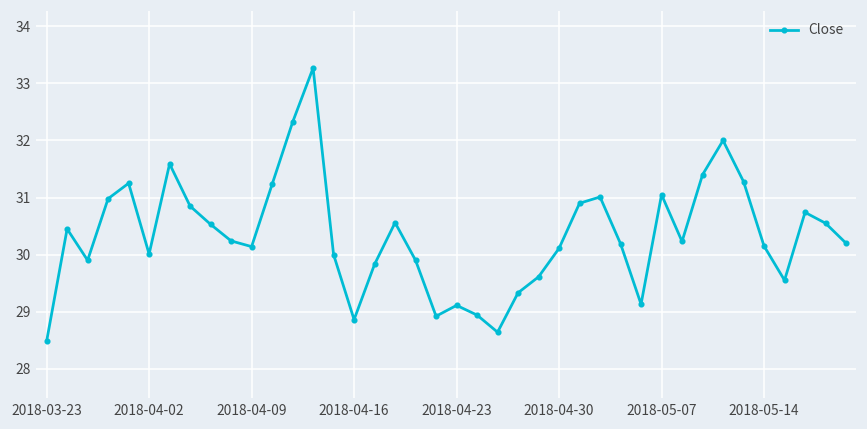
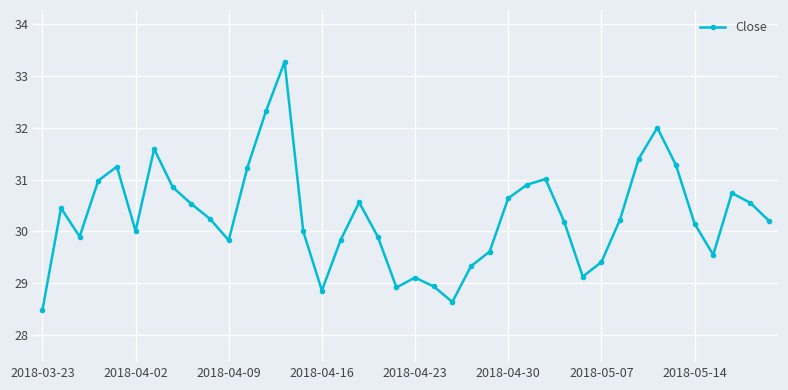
2018-04-09: 30.1 -> 29.8
2018-04-30: 30.1 -> 30.6
2018-05-07: 31.1 -> 29.4
